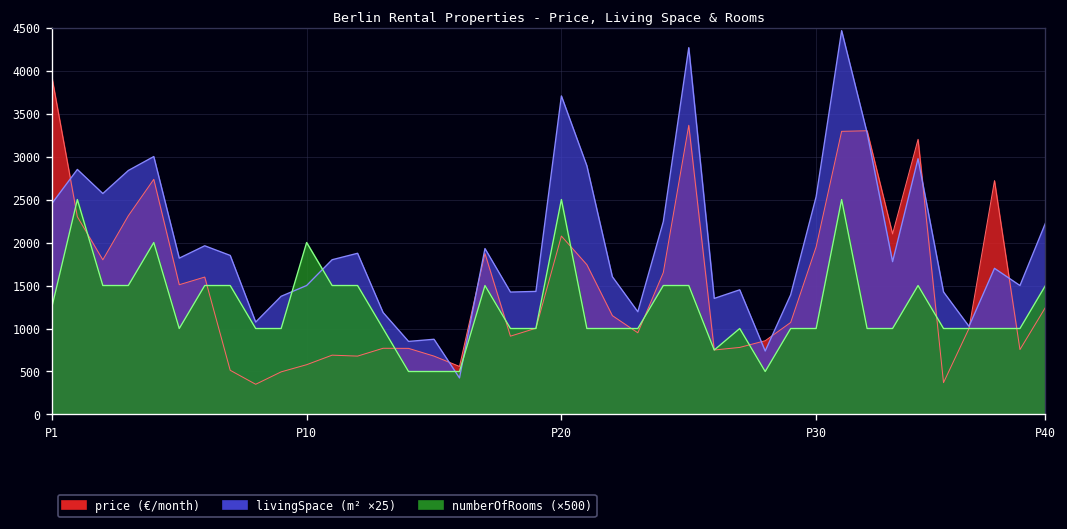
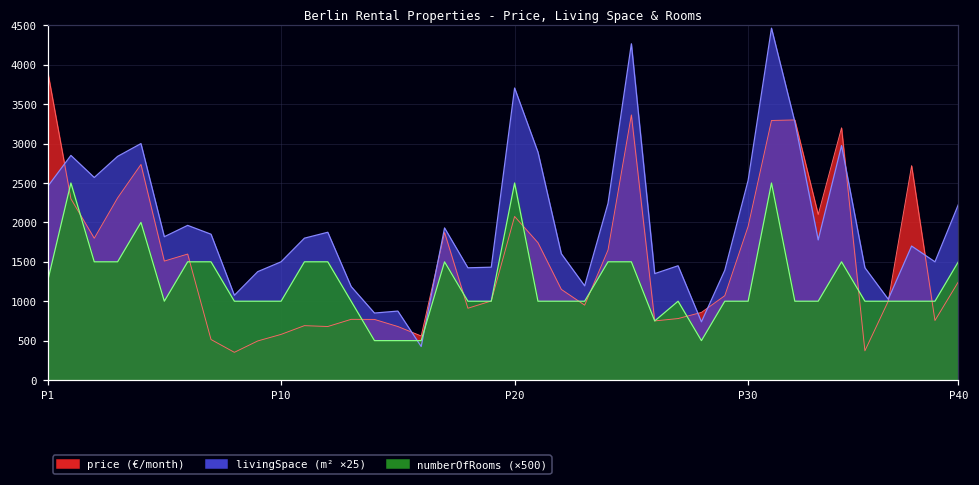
numberOfRooms (×500), P10: 2000 -> 1000
